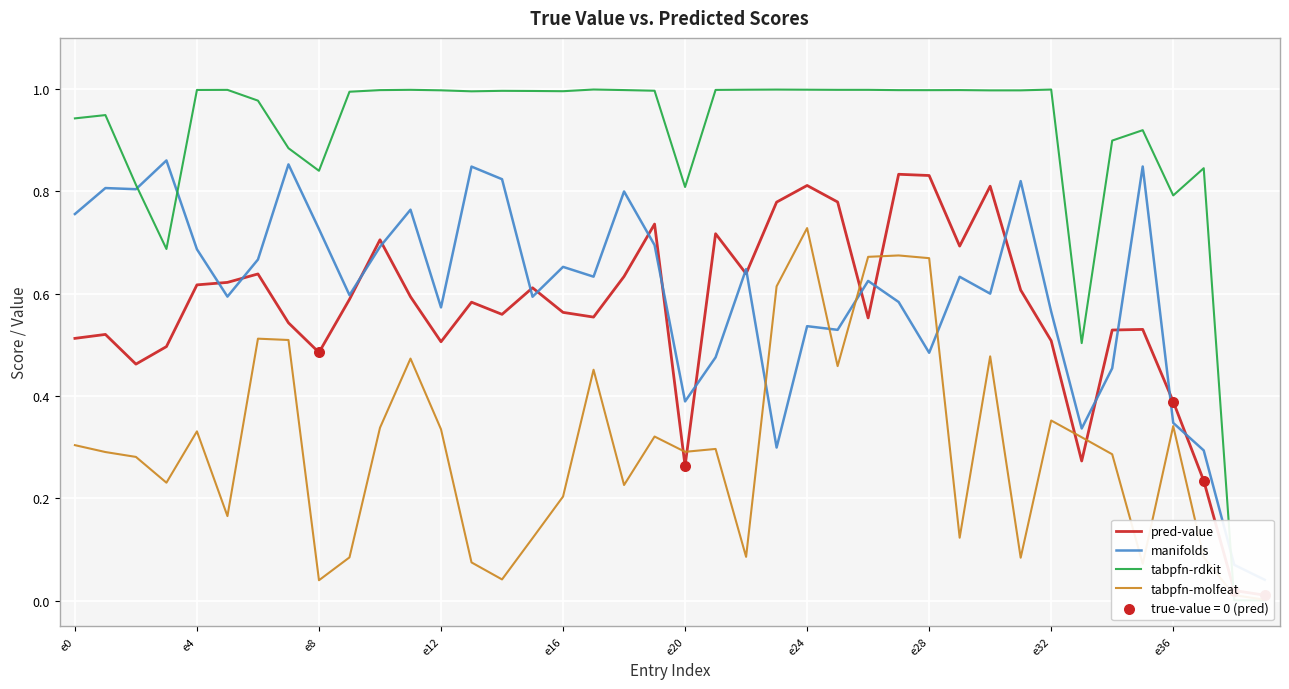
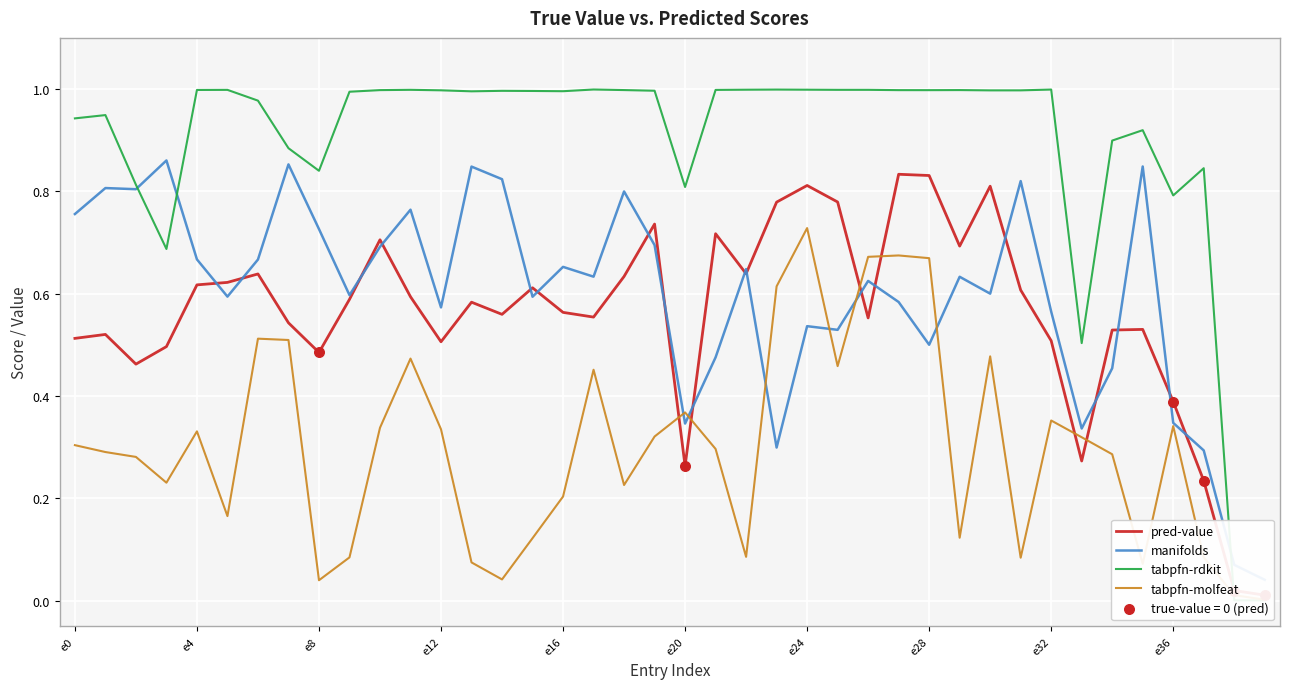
manifolds, e4: 0.69 -> 0.67
manifolds, e20: 0.39 -> 0.35
tabpfn-molfeat, e20: 0.29 -> 0.37
manifolds, e28: 0.48 -> 0.50
